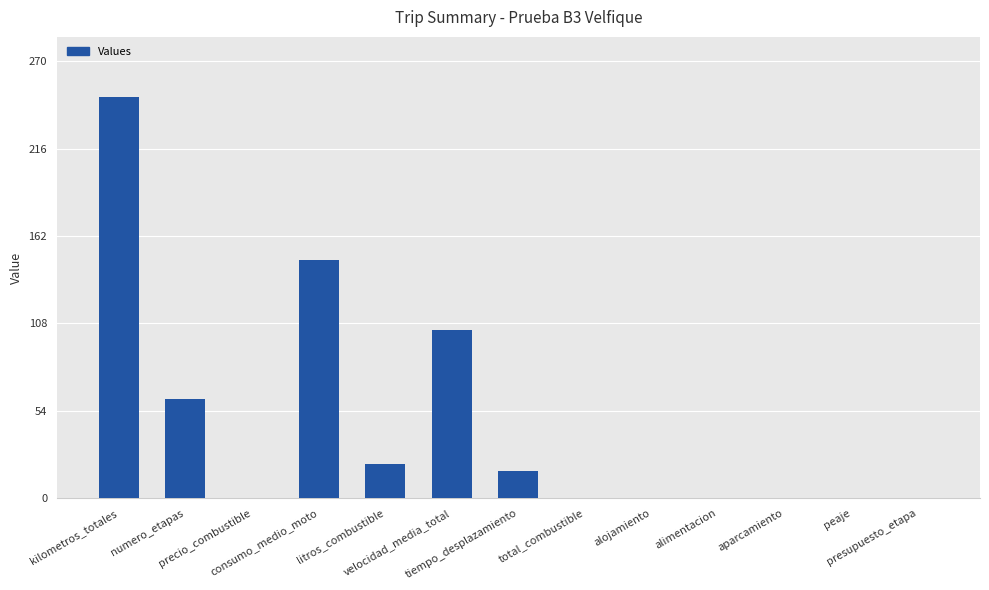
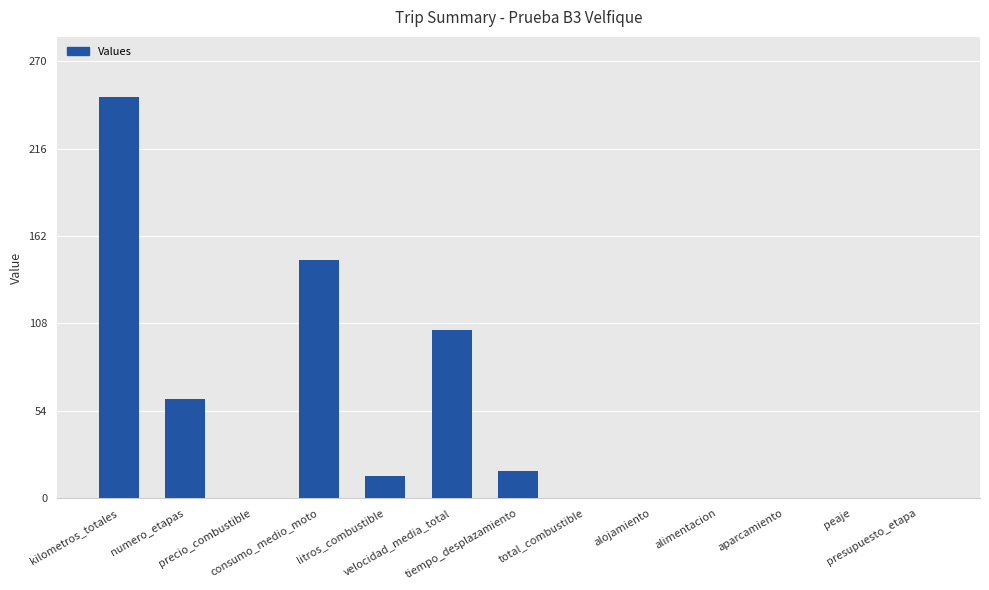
litros_combustible: 21 -> 14
